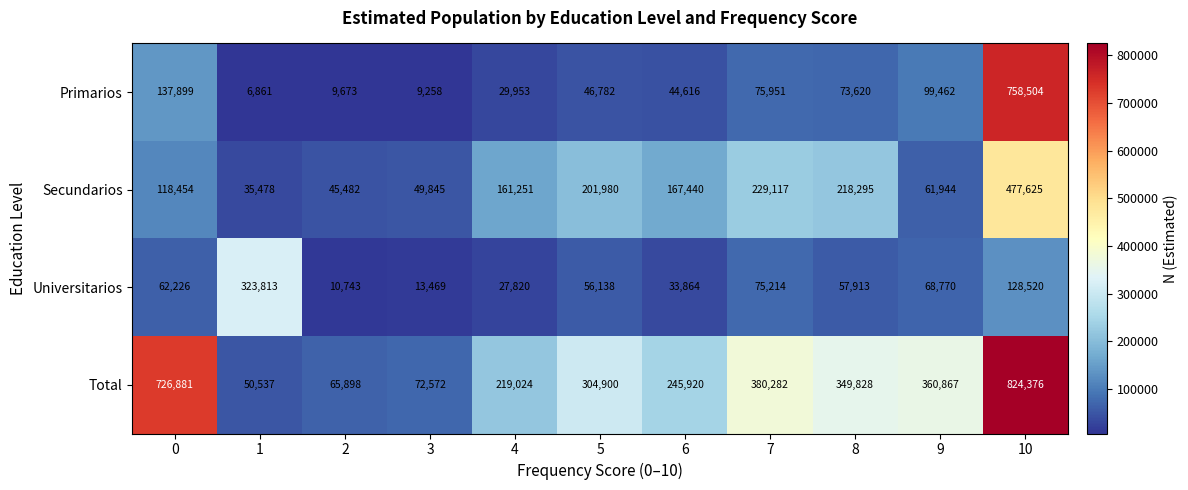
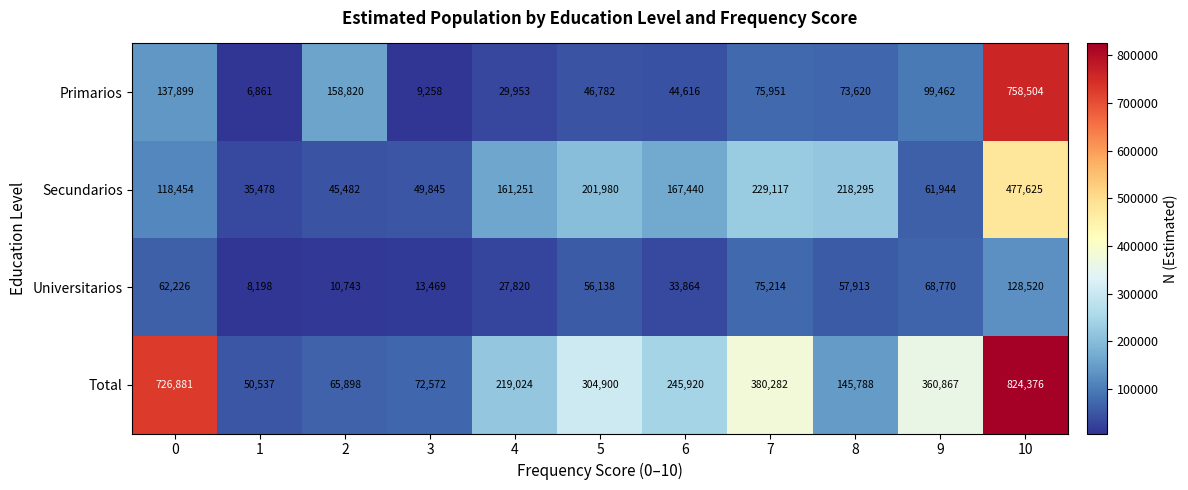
Primarios, 2: 9,673 -> 158,820
Universitarios, 1: 323,813 -> 8,198
Total, 8: 349,828 -> 145,788
